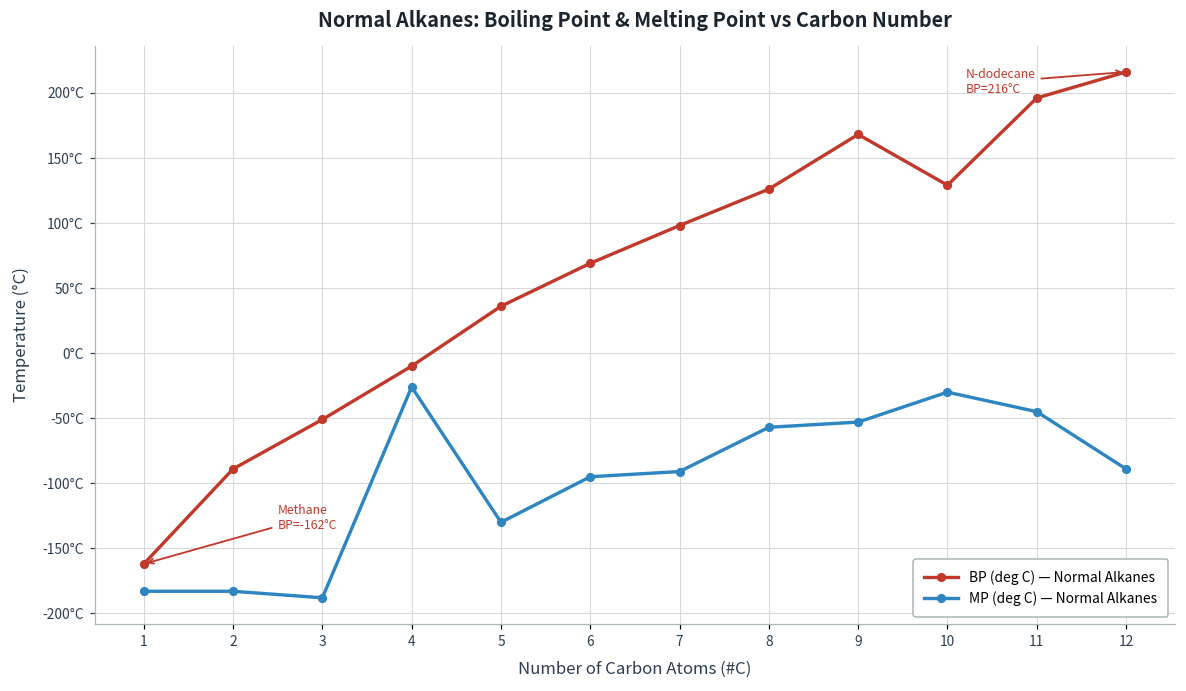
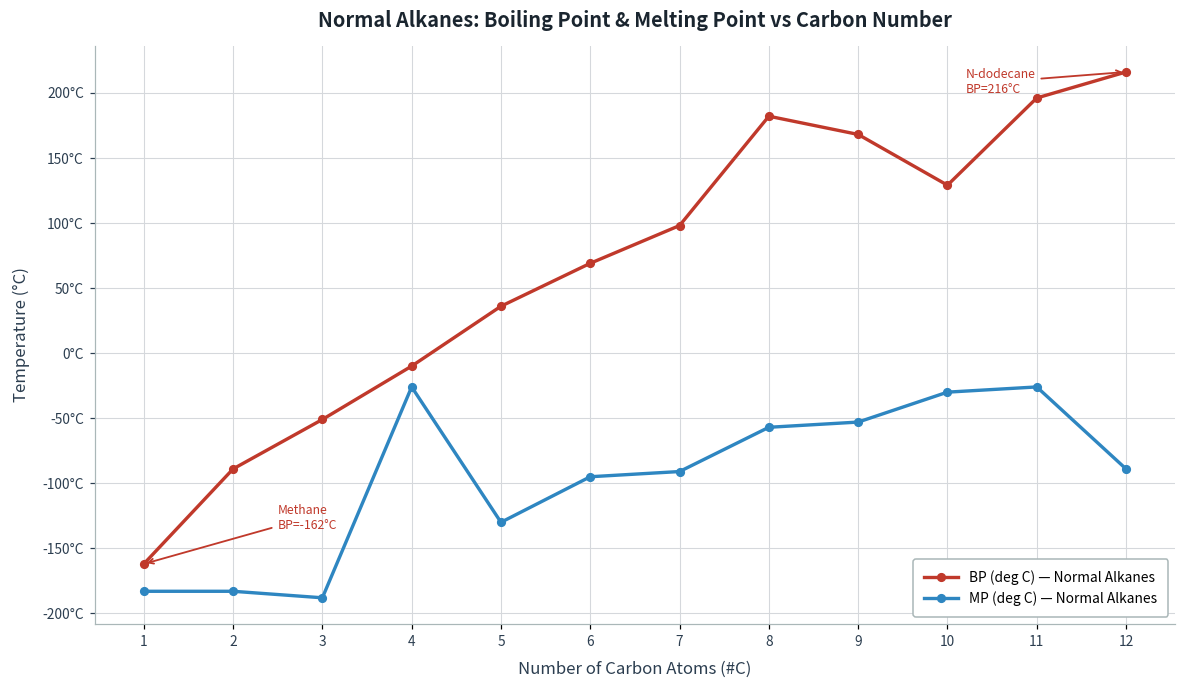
BP (deg C) — Normal Alkanes, 8: 126°C -> 182°C
MP (deg C) — Normal Alkanes, 11: -45°C -> -26°C
